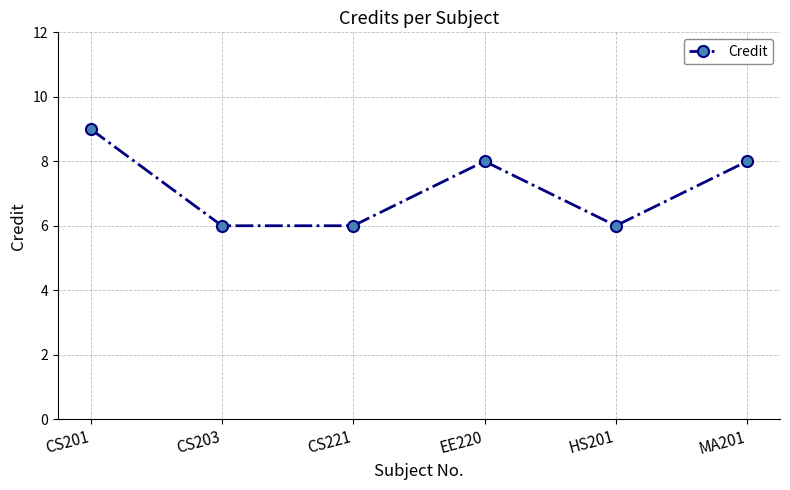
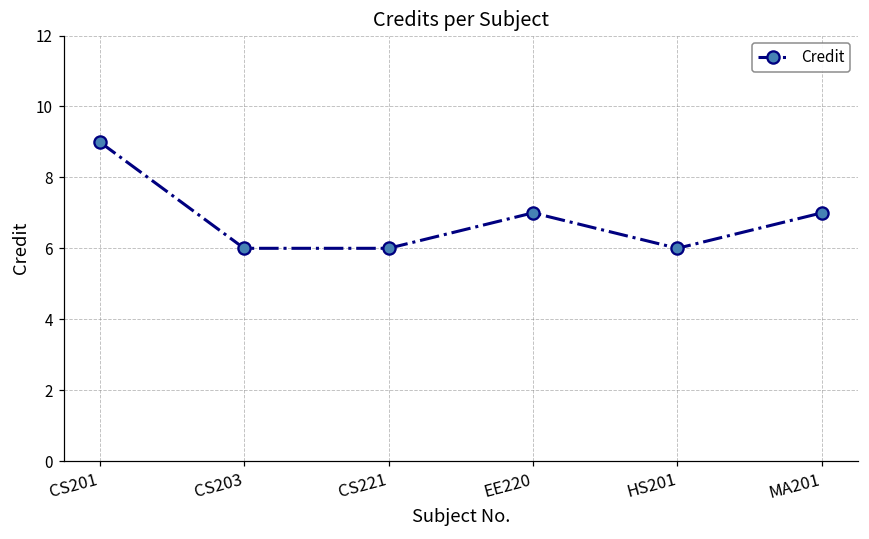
EE220: 8 -> 7
MA201: 8 -> 7
